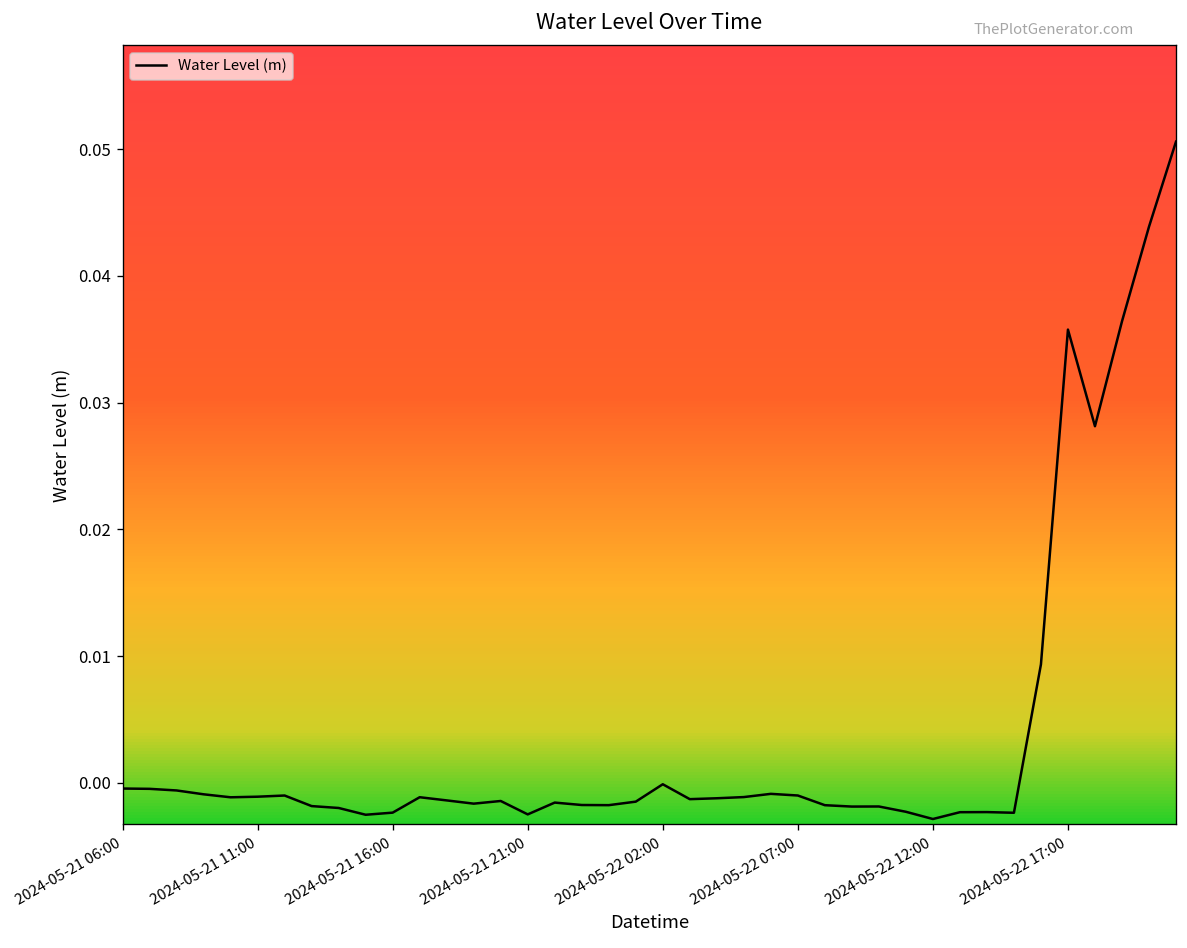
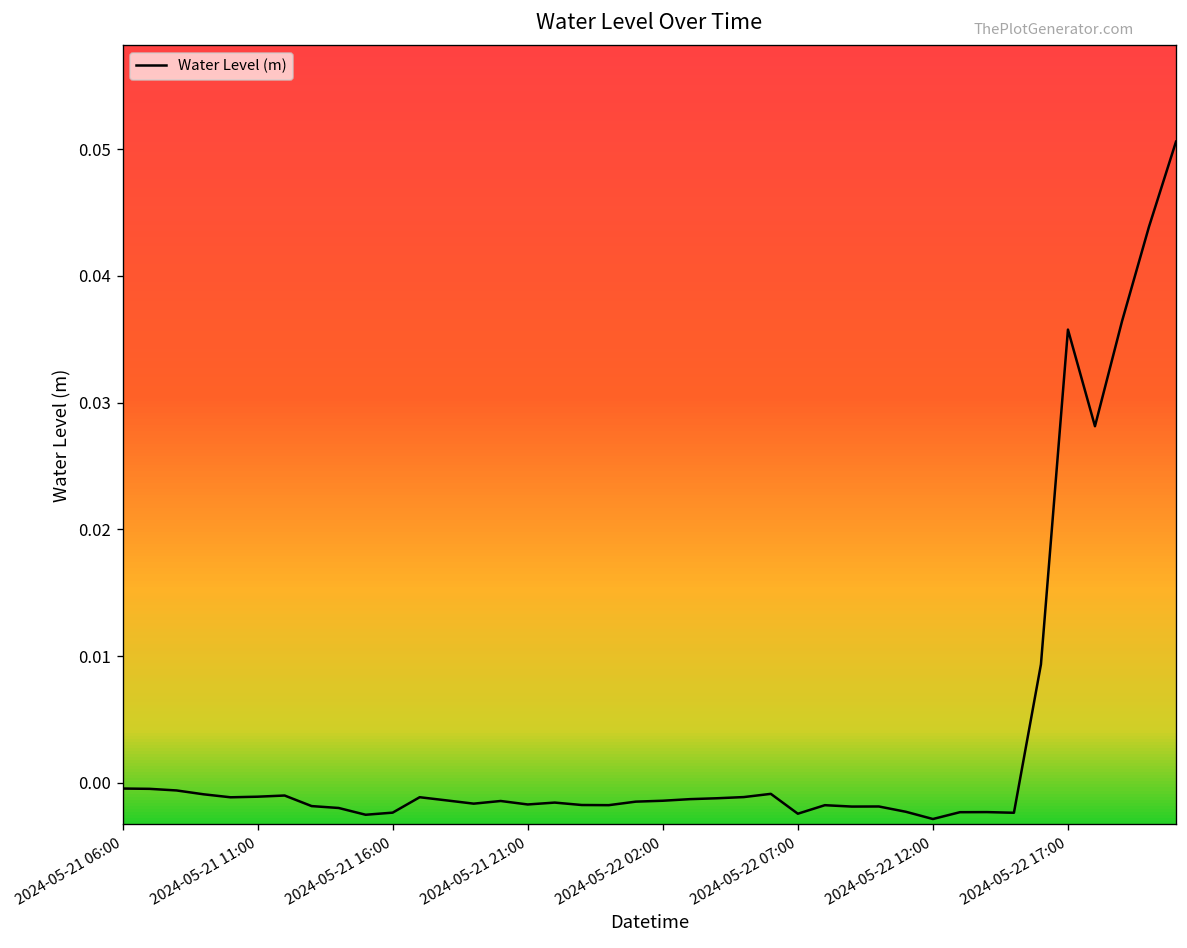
2024-05-21 21:00: -0.0025 -> -0.0017
2024-05-22 02:00: -0.0001 -> -0.0014
2024-05-22 07:00: -0.0010 -> -0.0024
